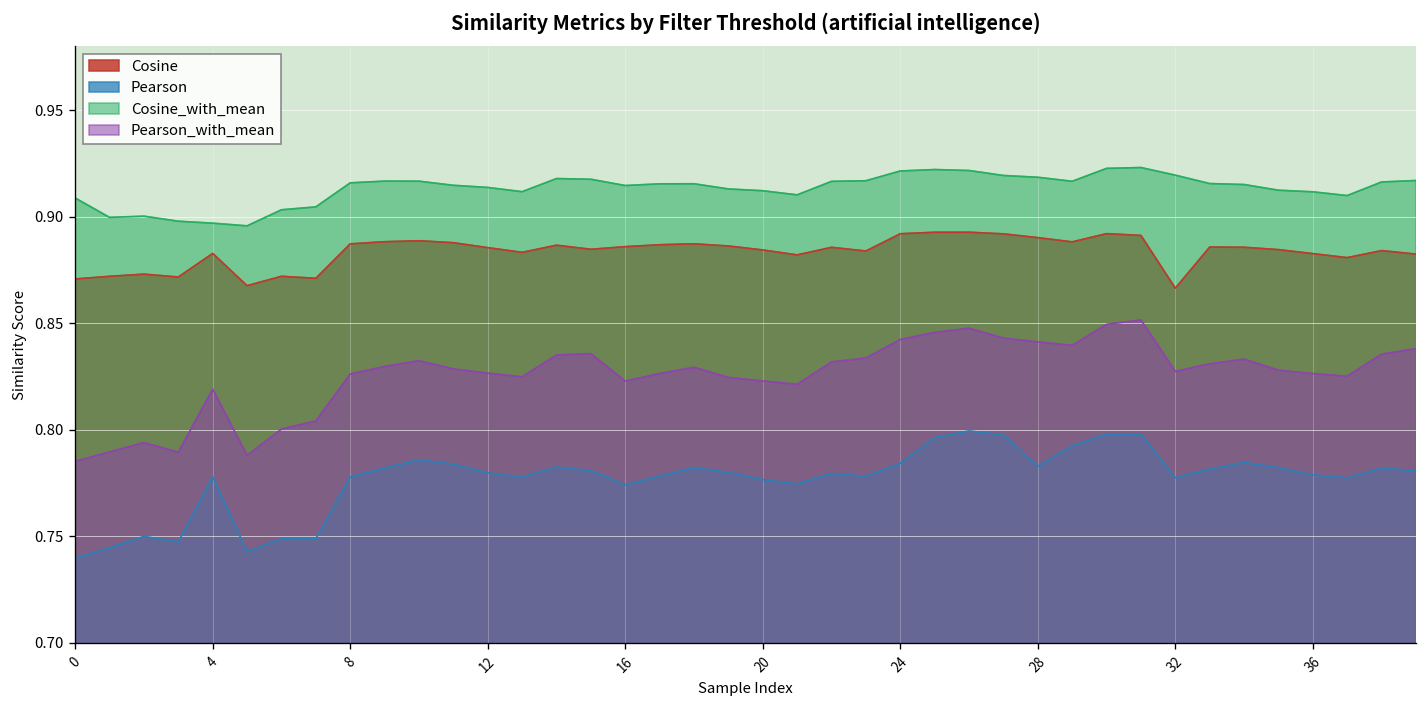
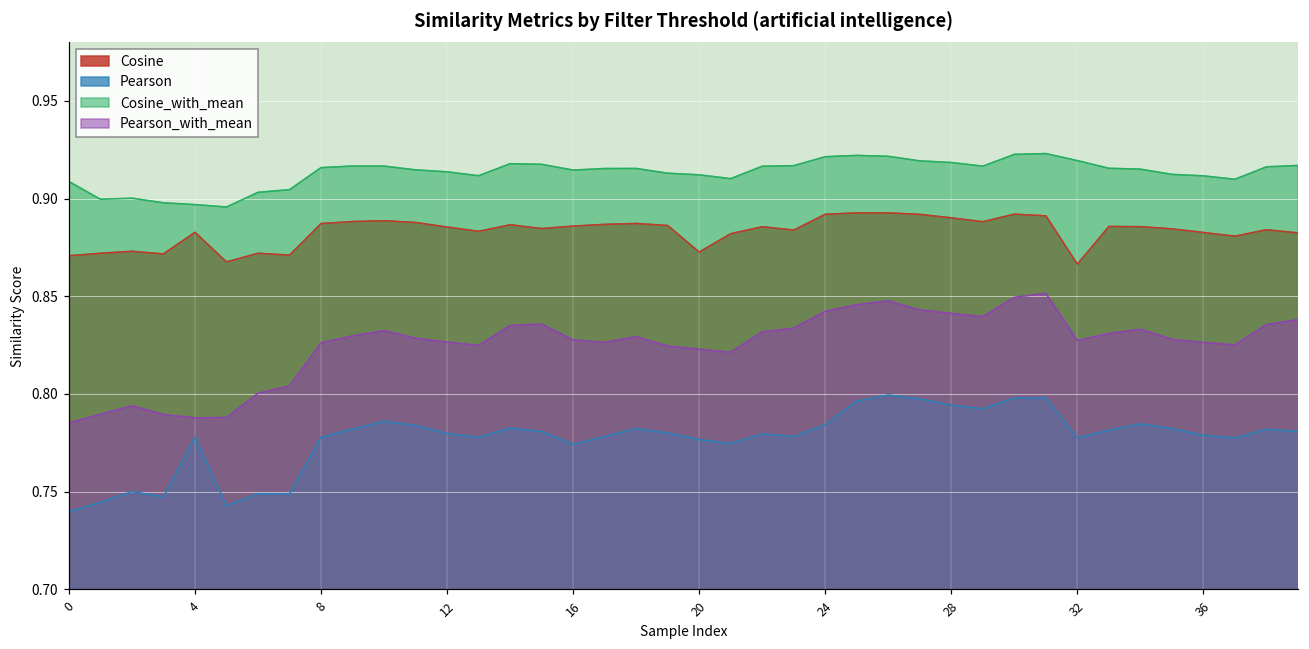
Pearson_with_mean, 4: 0.819 -> 0.788
Pearson_with_mean, 16: 0.823 -> 0.828
Cosine, 20: 0.884 -> 0.873
Pearson, 28: 0.783 -> 0.794
